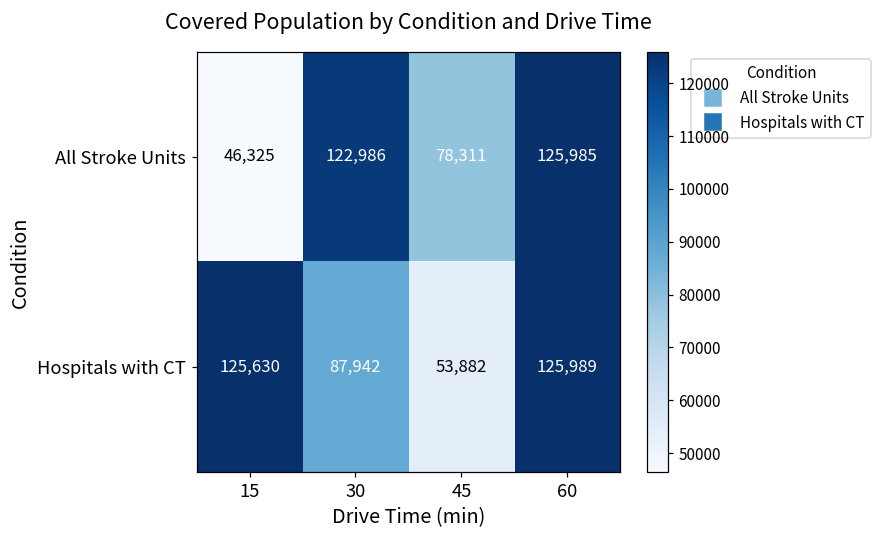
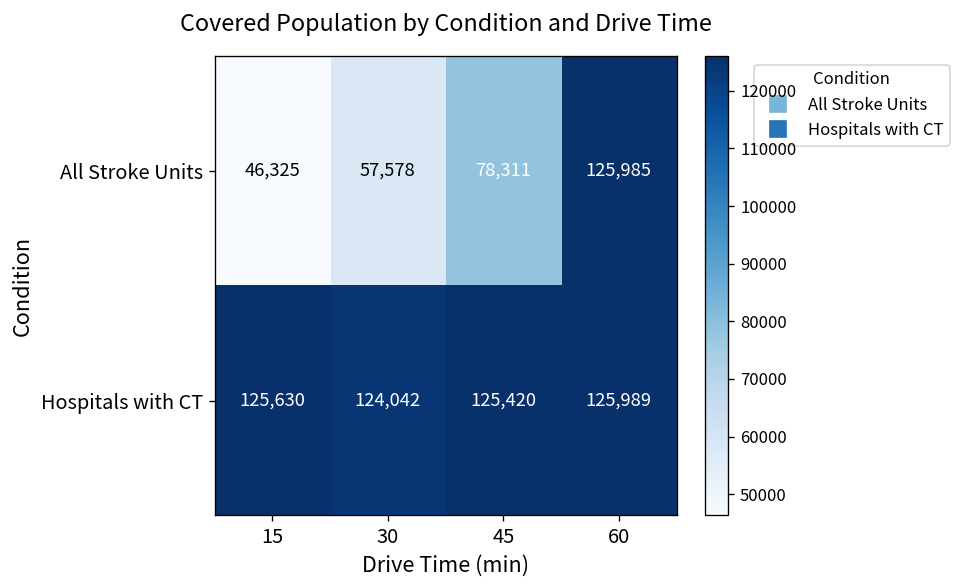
All Stroke Units, 30: 122,986 -> 57,578
Hospitals with CT, 30: 87,942 -> 124,042
Hospitals with CT, 45: 53,882 -> 125,420
